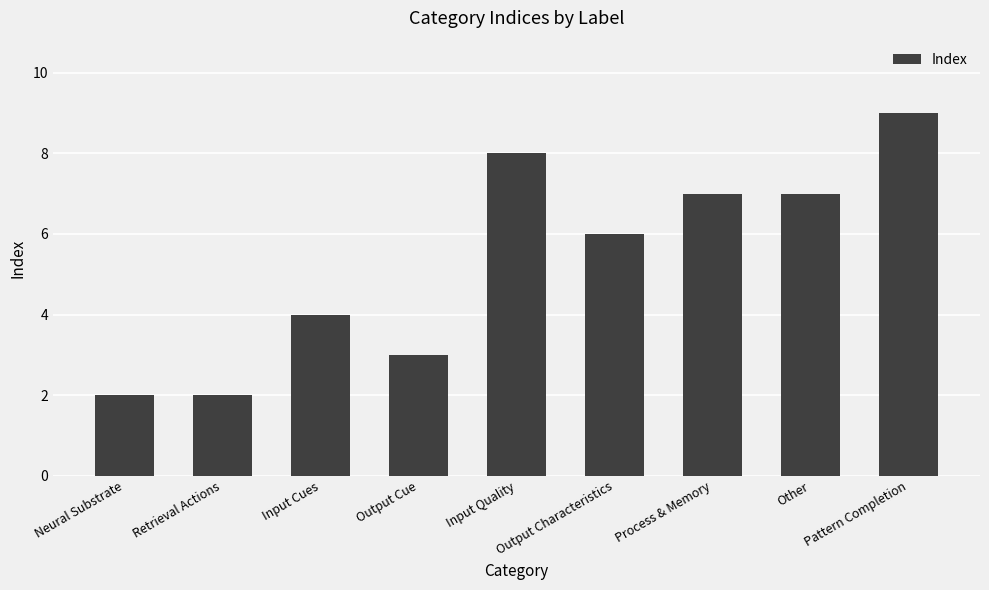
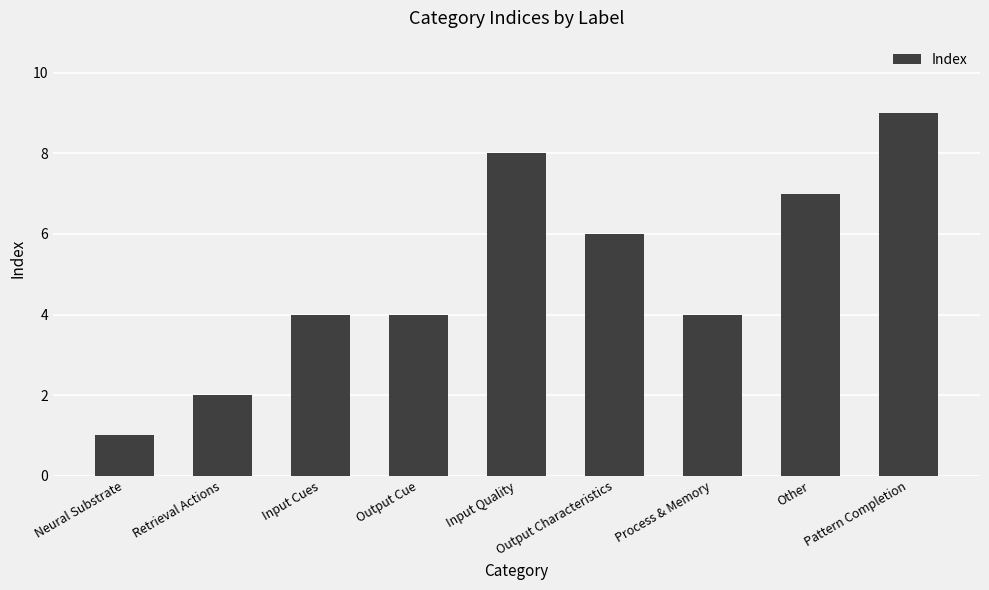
Neural Substrate: 2 -> 1
Output Cue: 3 -> 4
Process & Memory: 7 -> 4
